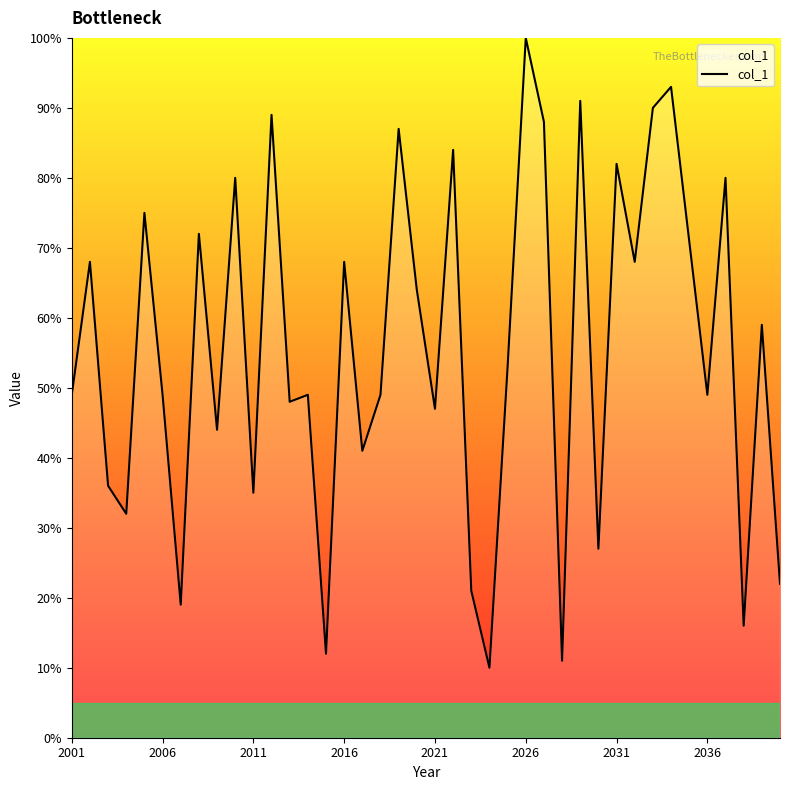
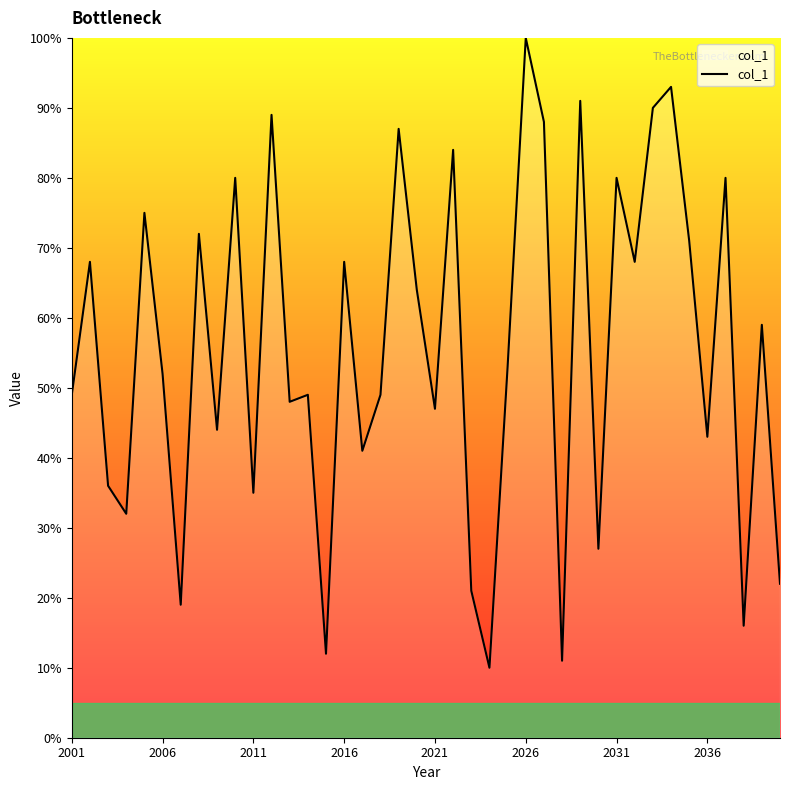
2006: 49% -> 52%
2031: 82% -> 80%
2036: 49% -> 43%
